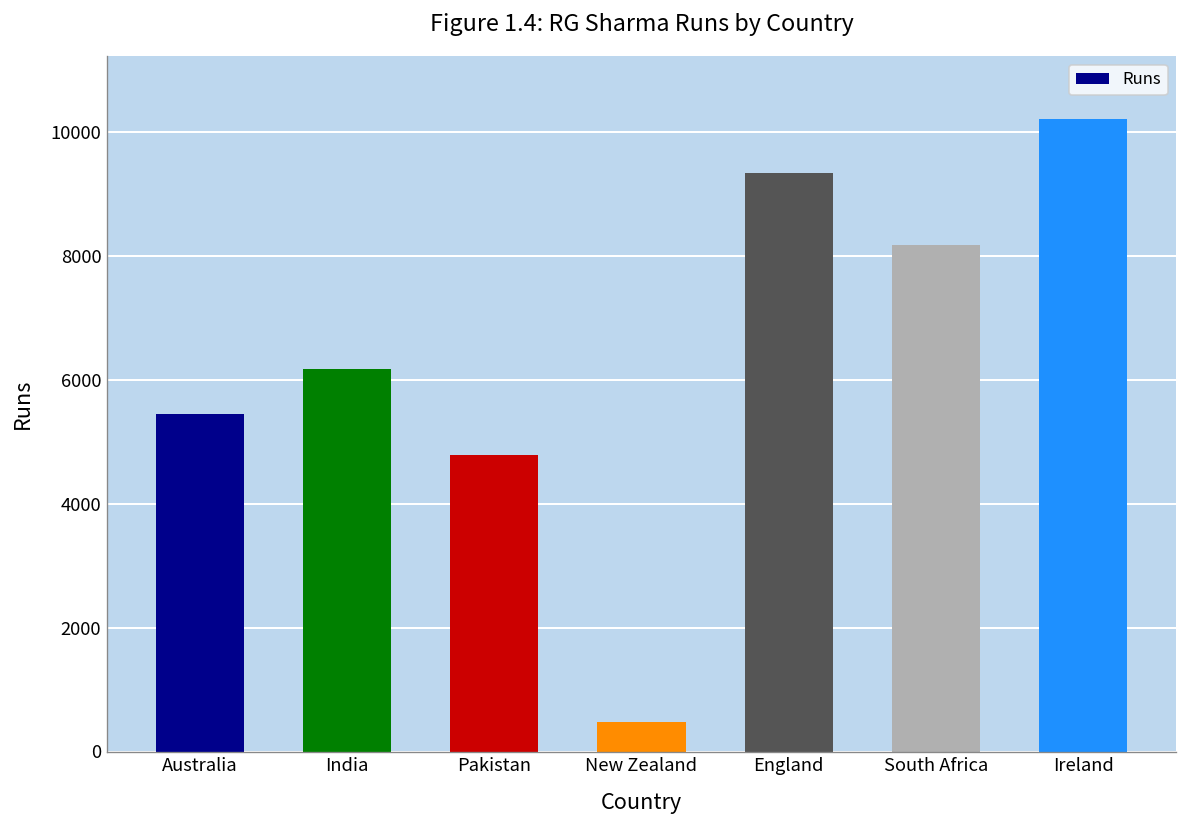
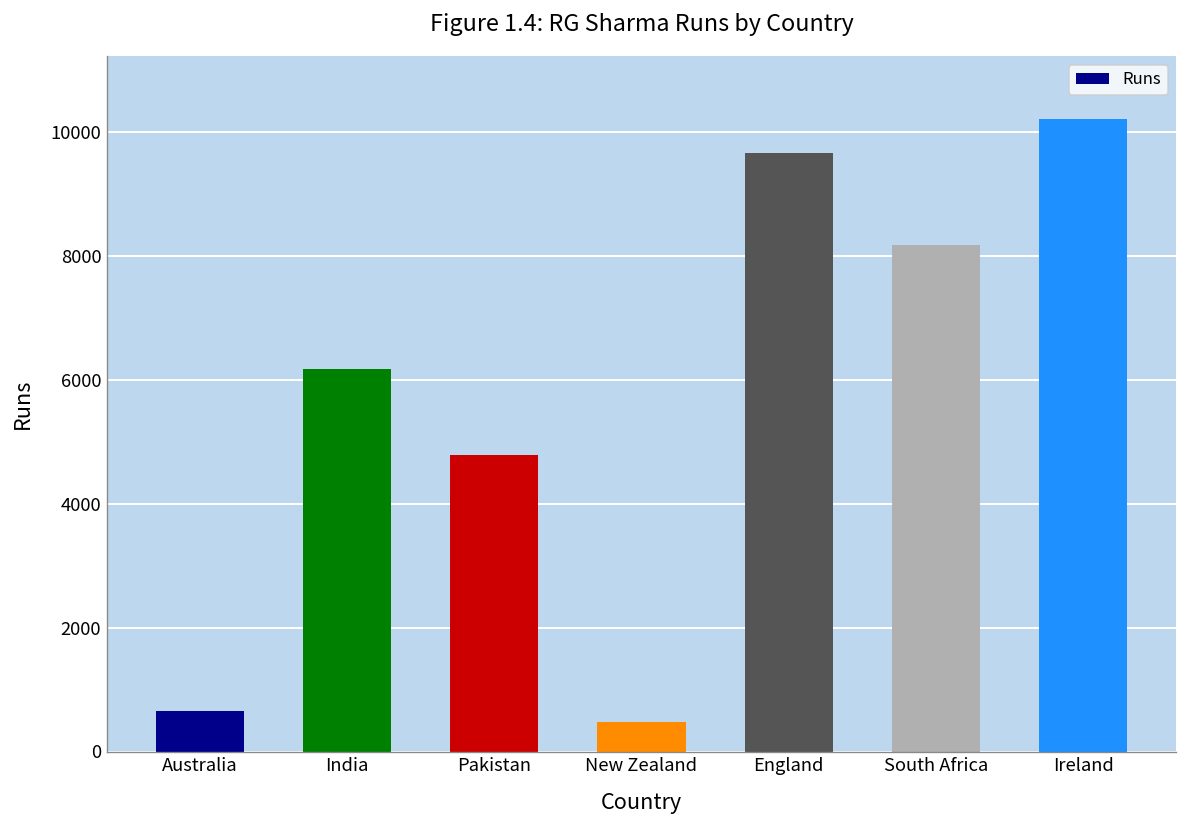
Australia: 5400 -> 700
England: 9300 -> 9700
